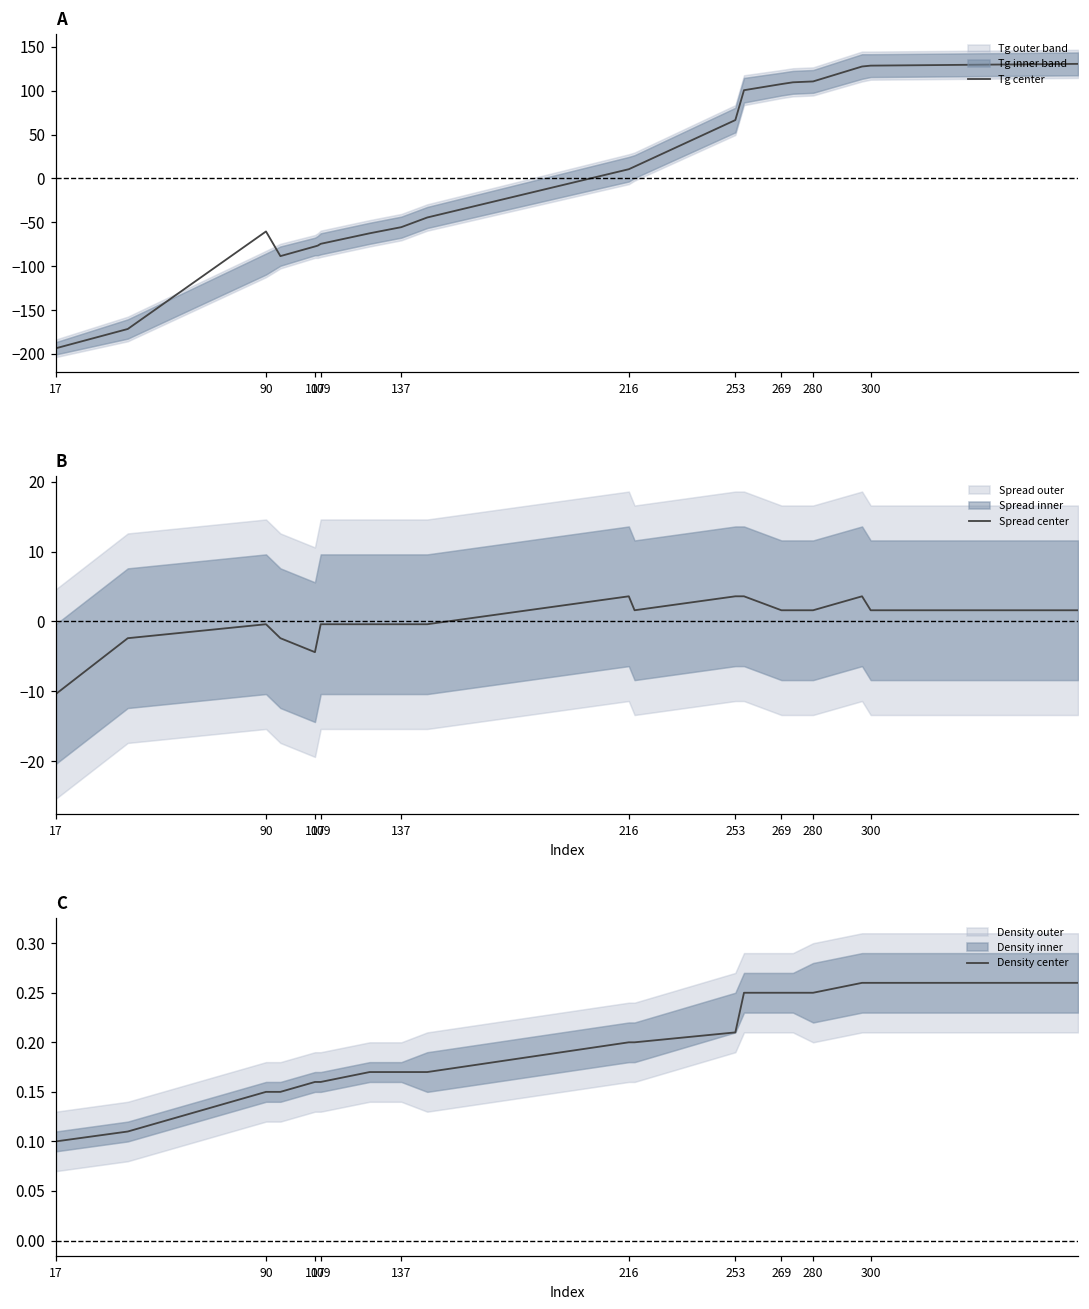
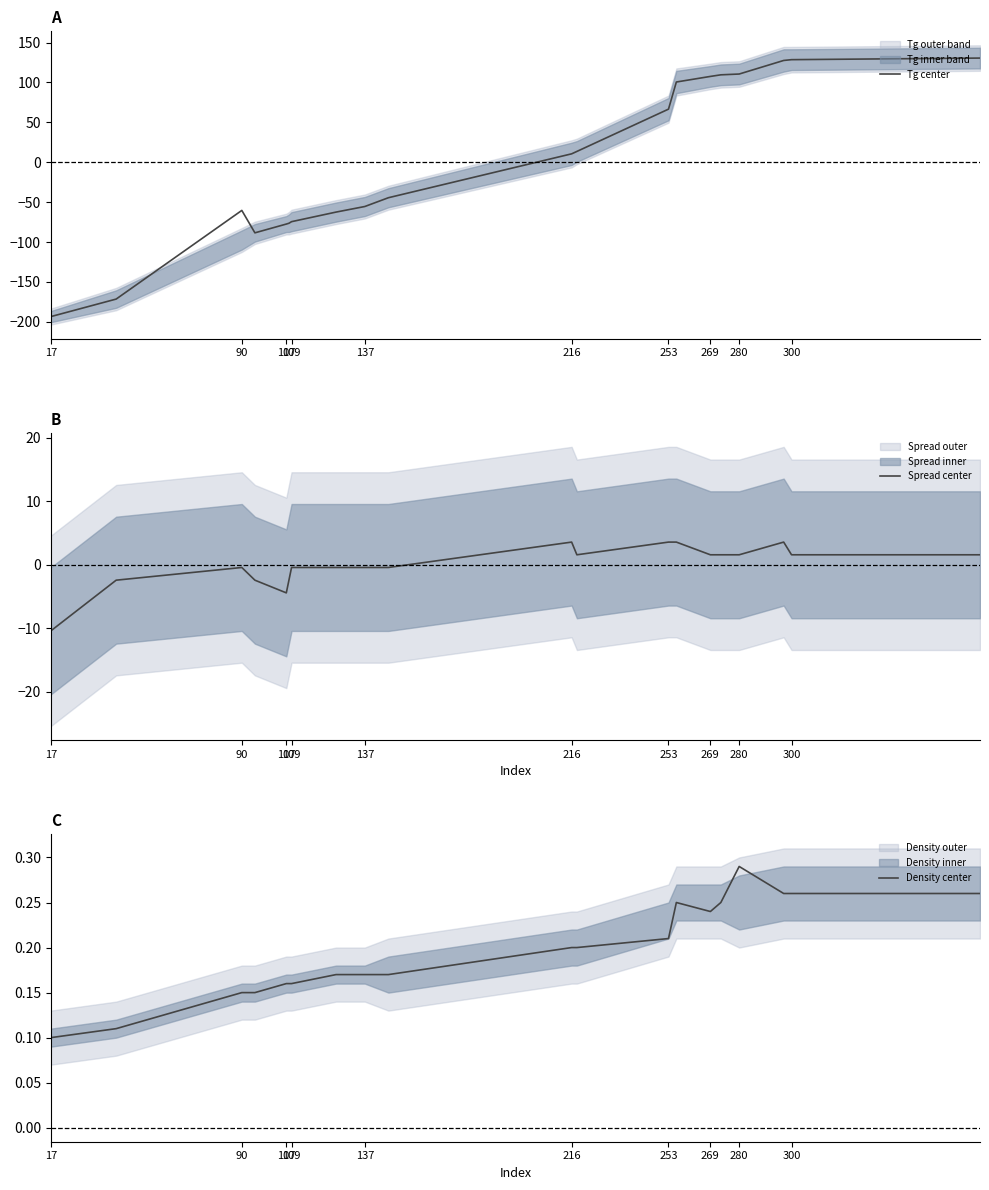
C, Density center, 269: 0.25 -> 0.24
C, Density center, 280: 0.25 -> 0.29
